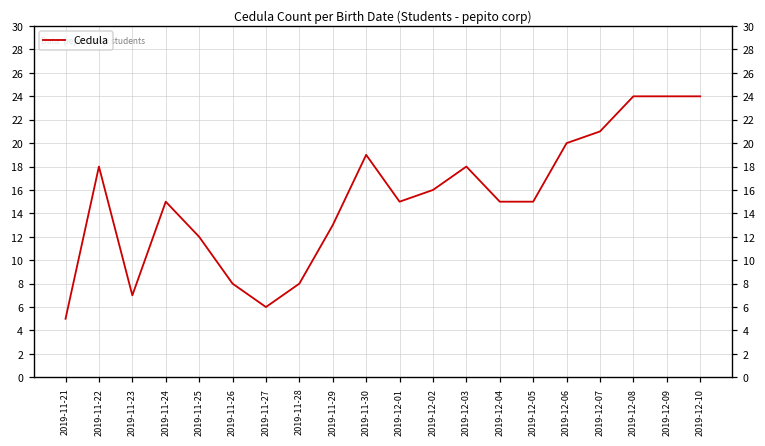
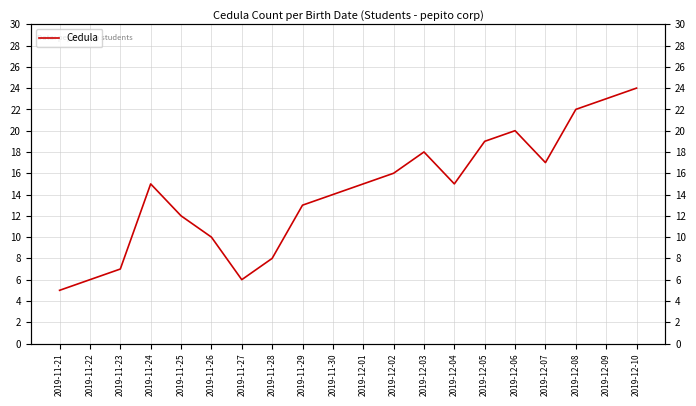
2019-11-22: 18 -> 6
2019-11-26: 8 -> 10
2019-11-30: 19 -> 14
2019-12-05: 15 -> 19
2019-12-07: 21 -> 17
2019-12-08: 24 -> 22
2019-12-09: 24 -> 23
